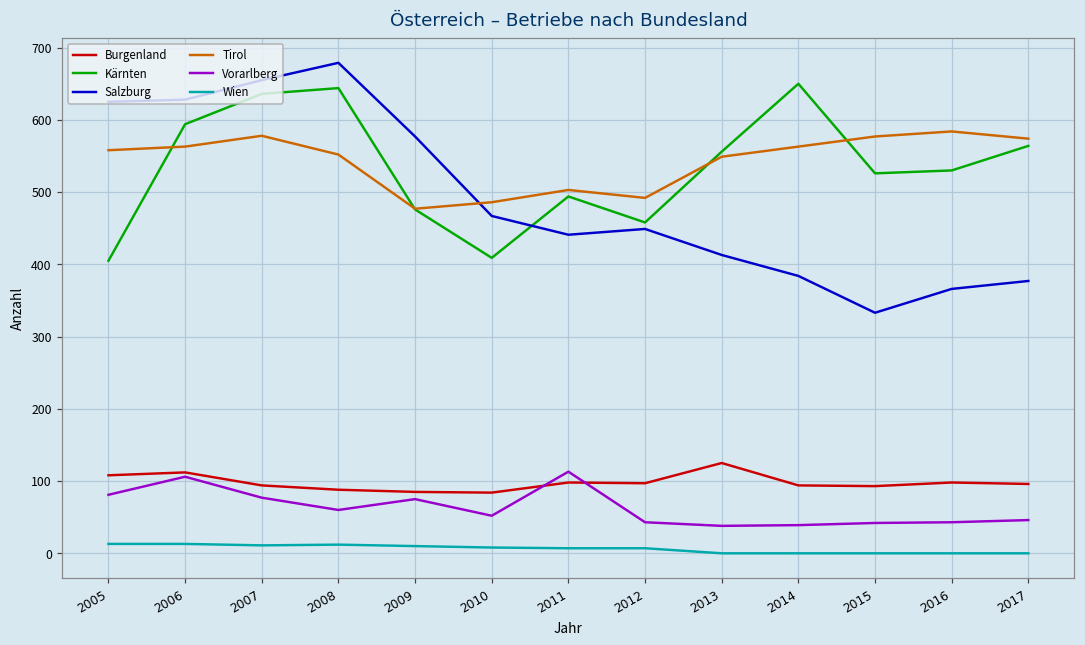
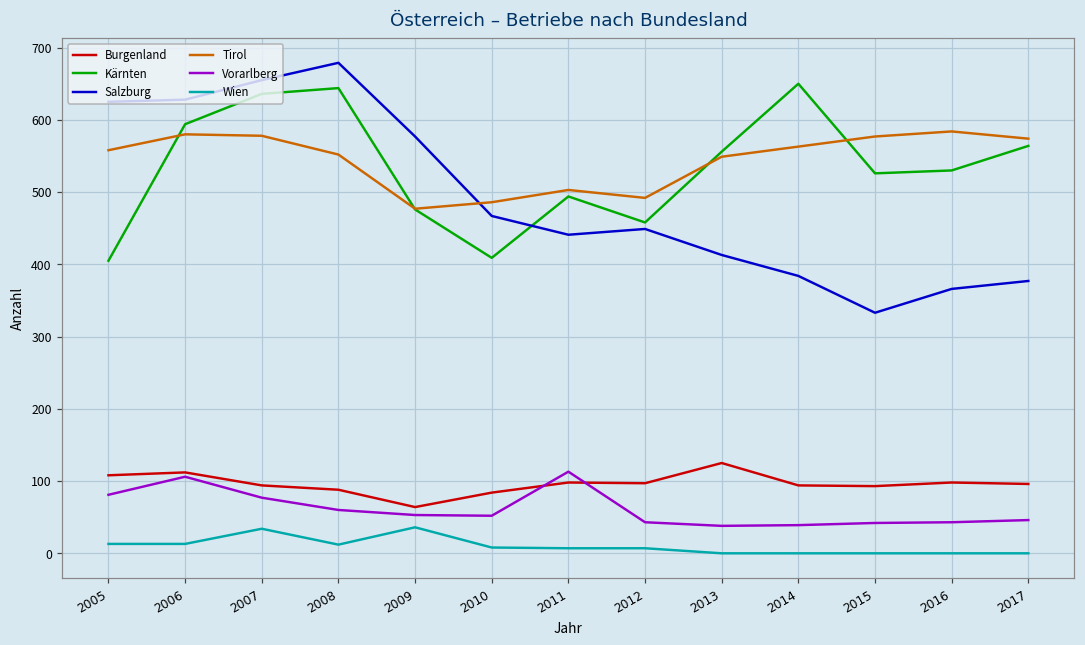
Tirol, 2006: 560 -> 580
Wien, 2007: 10 -> 30
Burgenland, 2009: 90 -> 60
Vorarlberg, 2009: 80 -> 50
Wien, 2009: 10 -> 40
